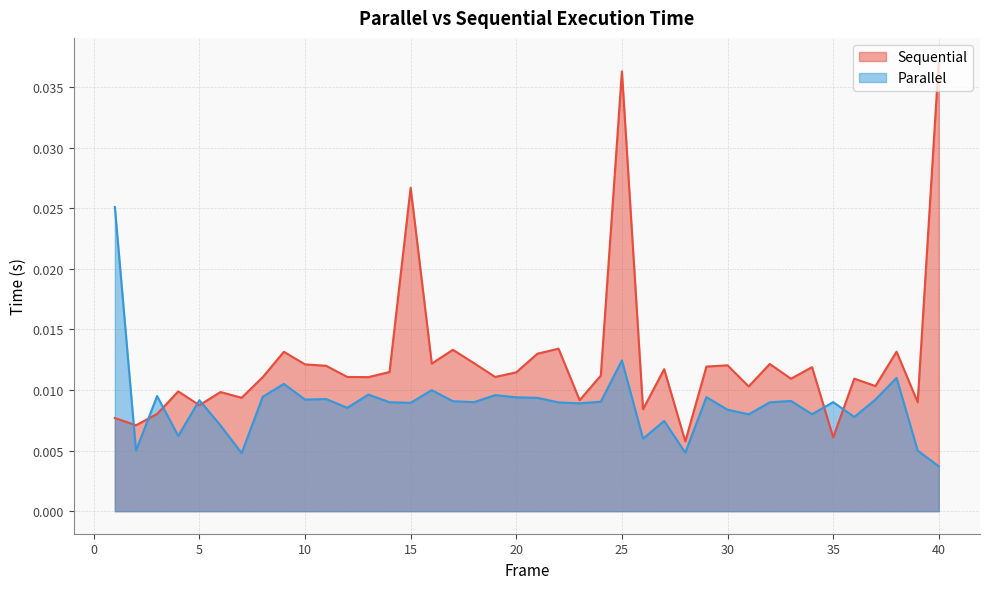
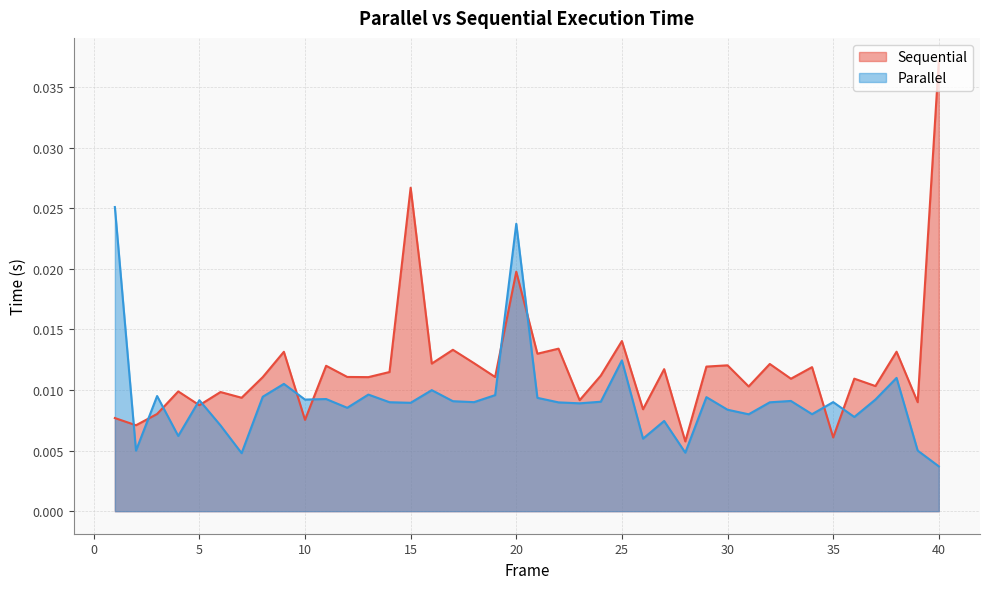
Sequential, 10: 0.0121 -> 0.0075
Sequential, 20: 0.0115 -> 0.0198
Parallel, 20: 0.0094 -> 0.0237
Sequential, 25: 0.0363 -> 0.0140
